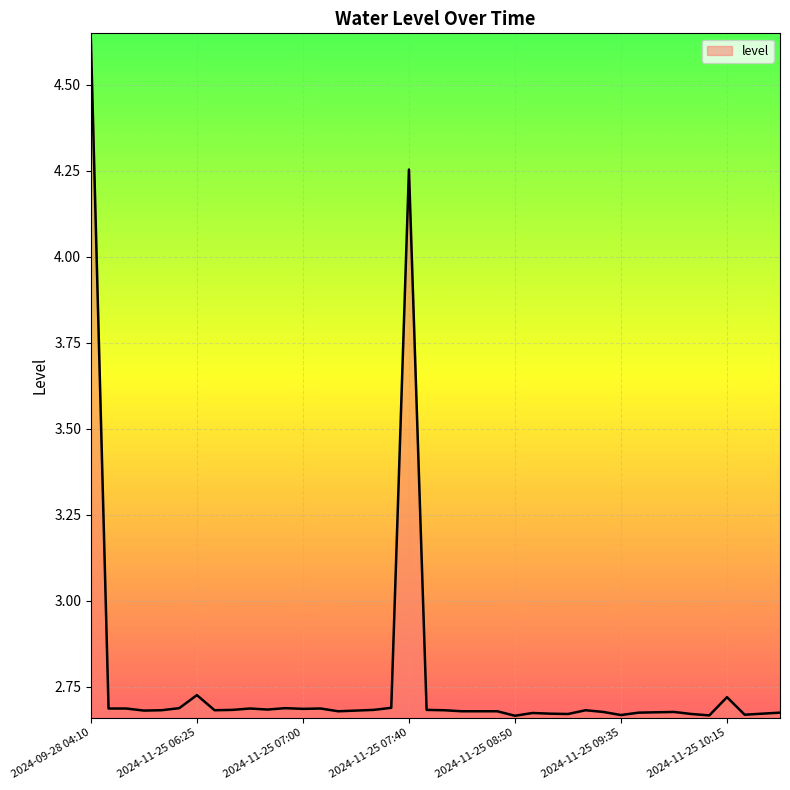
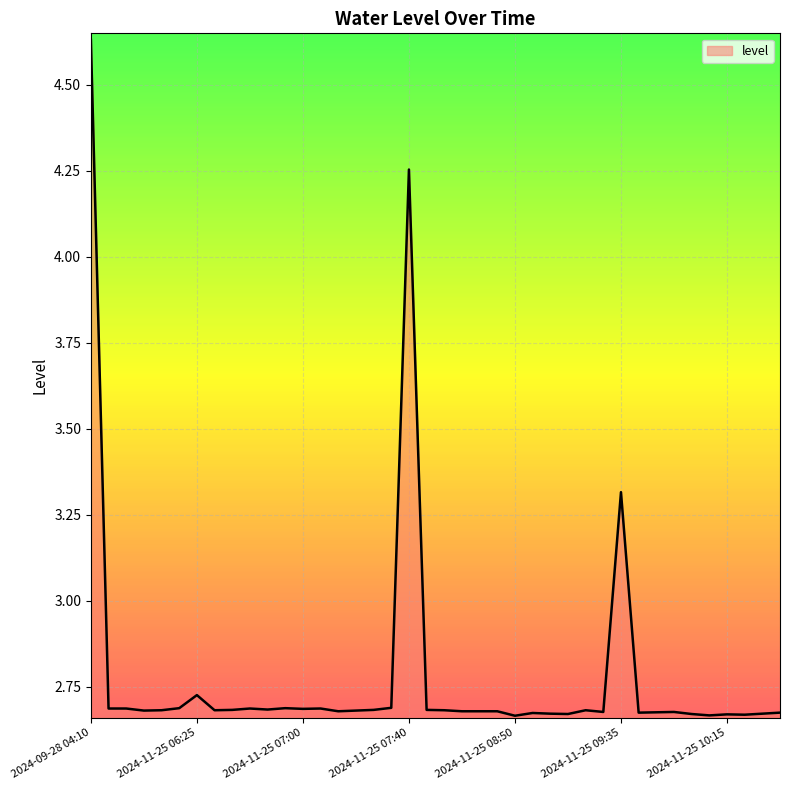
2024-11-25 09:35: 2.67 -> 3.32
2024-11-25 10:15: 2.72 -> 2.67
